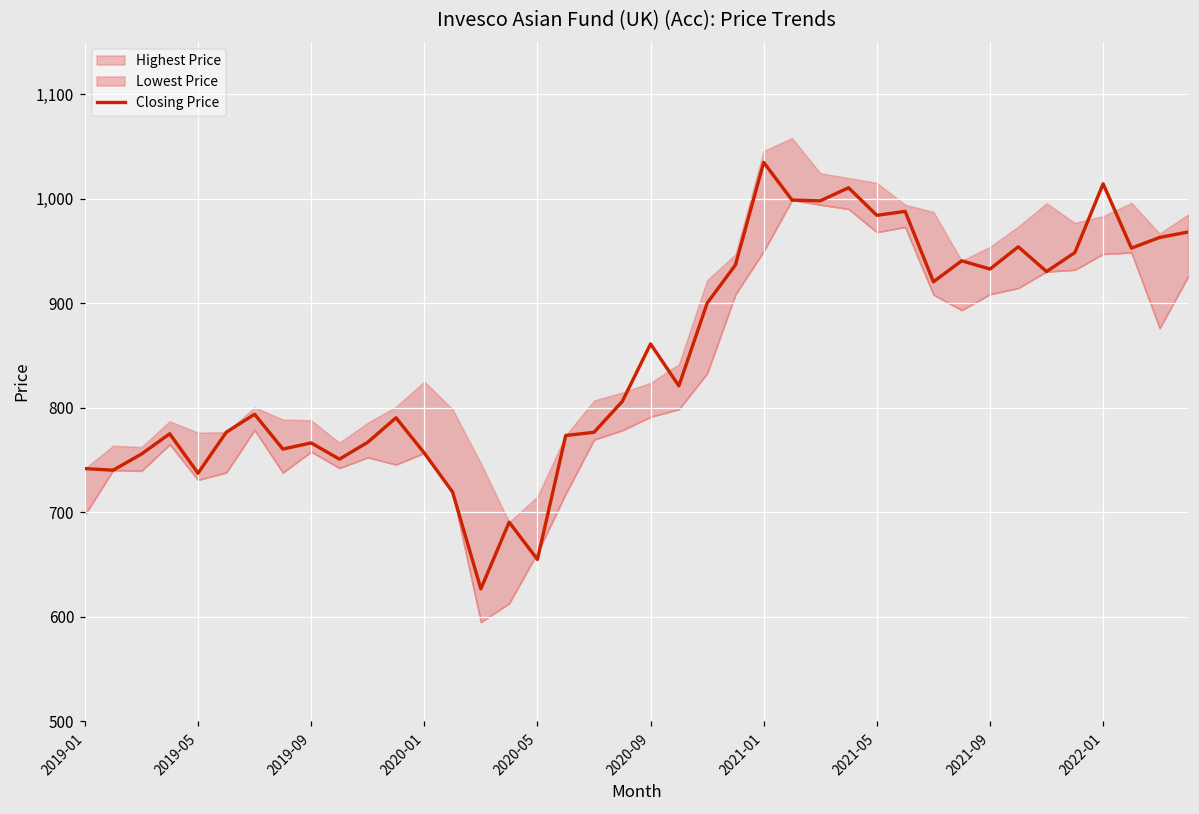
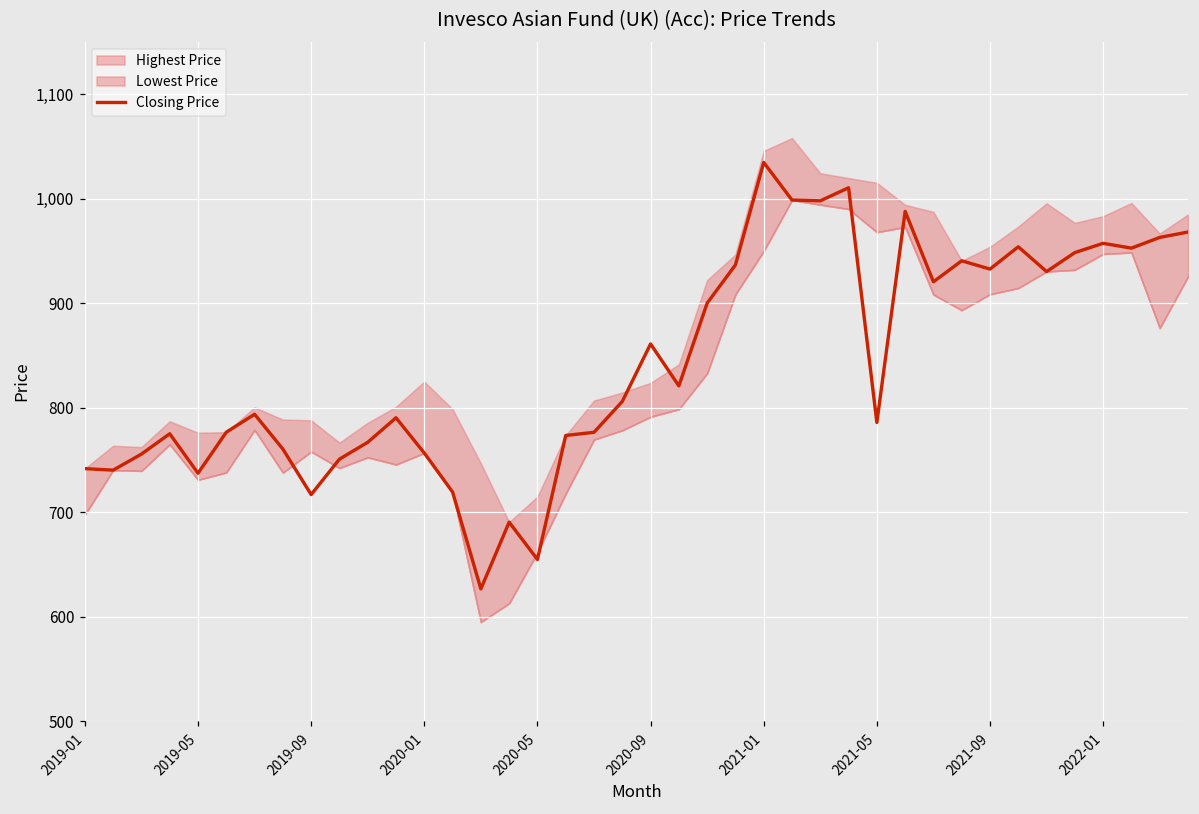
Closing Price, 2019-09: 770 -> 720
Closing Price, 2021-05: 980 -> 790
Closing Price, 2022-01: 1,010 -> 960
